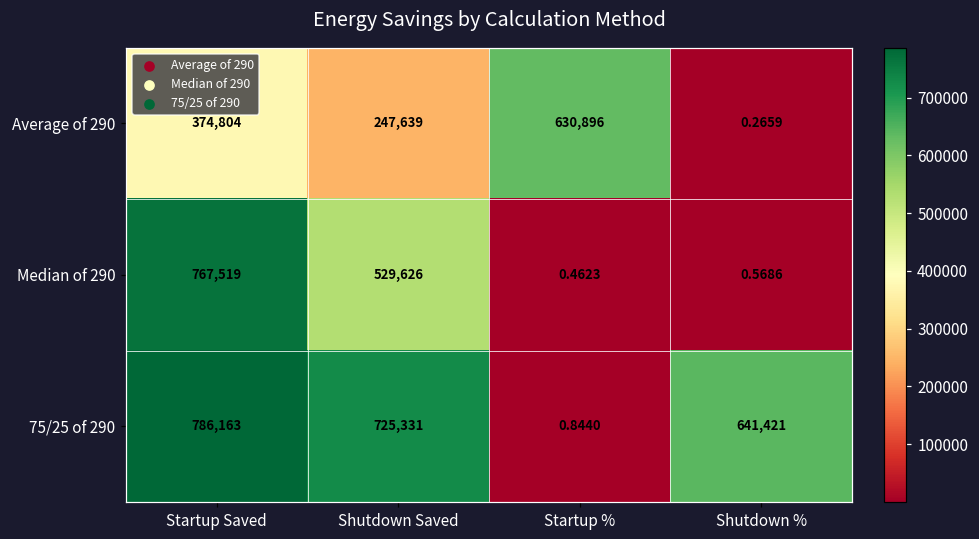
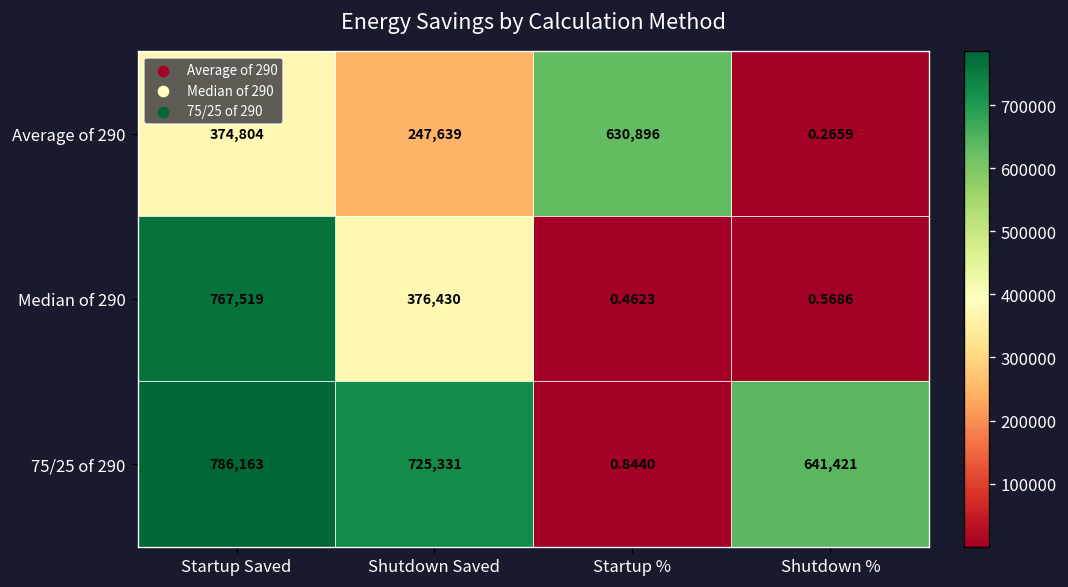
Median of 290, Shutdown Saved: 529,626 -> 376,430
